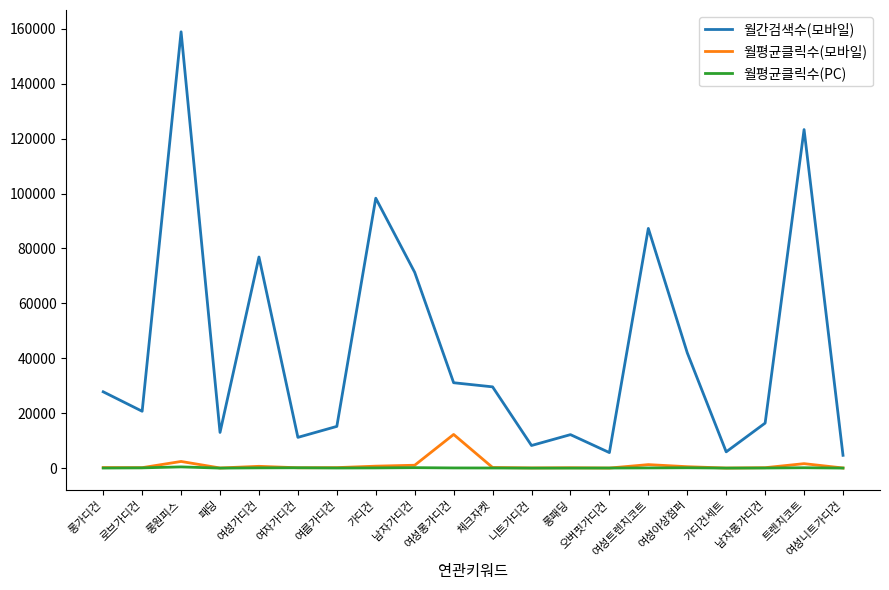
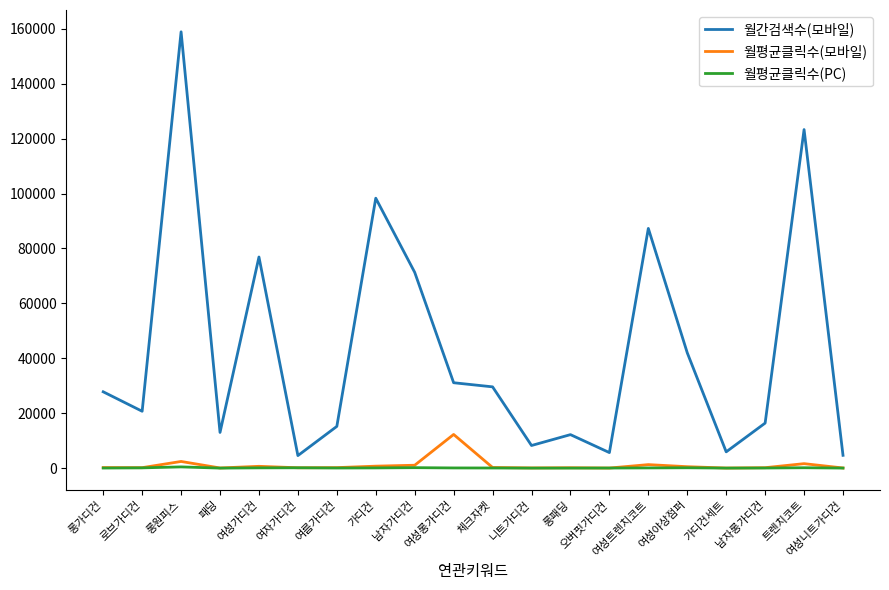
월간검색수(모바일), 여자가디건: 11000 -> 5000
